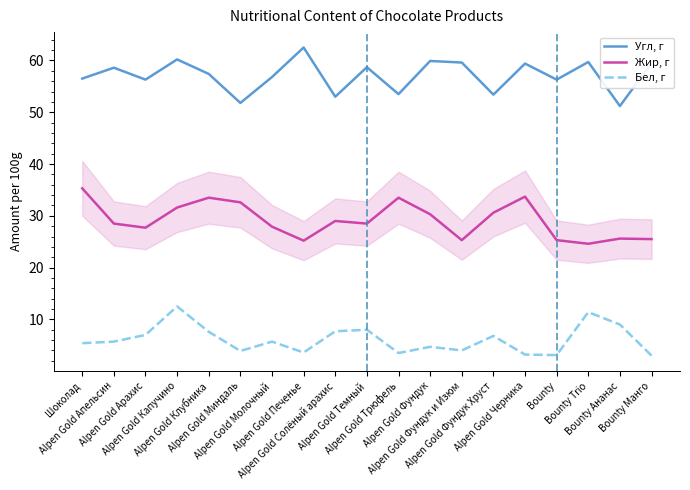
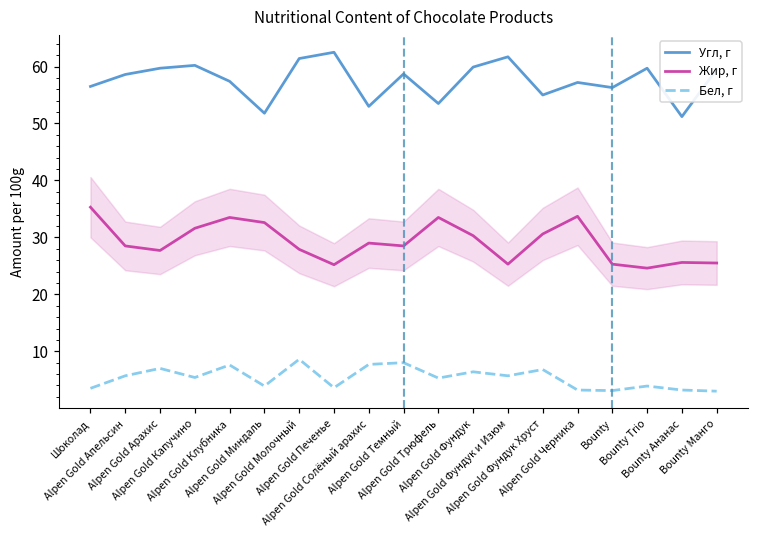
Бел, г, Шоколад: 5 -> 4
Угл, г, Alpen Gold Арахис: 56 -> 60
Бел, г, Alpen Gold Капучино: 13 -> 5
Угл, г, Alpen Gold Молочный: 57 -> 61
Бел, г, Alpen Gold Молочный: 6 -> 9
Бел, г, Alpen Gold Трюфель: 4 -> 5
Бел, г, Alpen Gold Фундук: 5 -> 6
Угл, г, Alpen Gold Фундук и Изюм: 60 -> 62
Бел, г, Alpen Gold Фундук и Изюм: 4 -> 6
Угл, г, Alpen Gold Фундук Хруст: 53 -> 55
Угл, г, Alpen Gold Черника: 59 -> 57
Бел, г, Bounty Trio: 11 -> 4
Бел, г, Bounty Ананас: 9 -> 3
